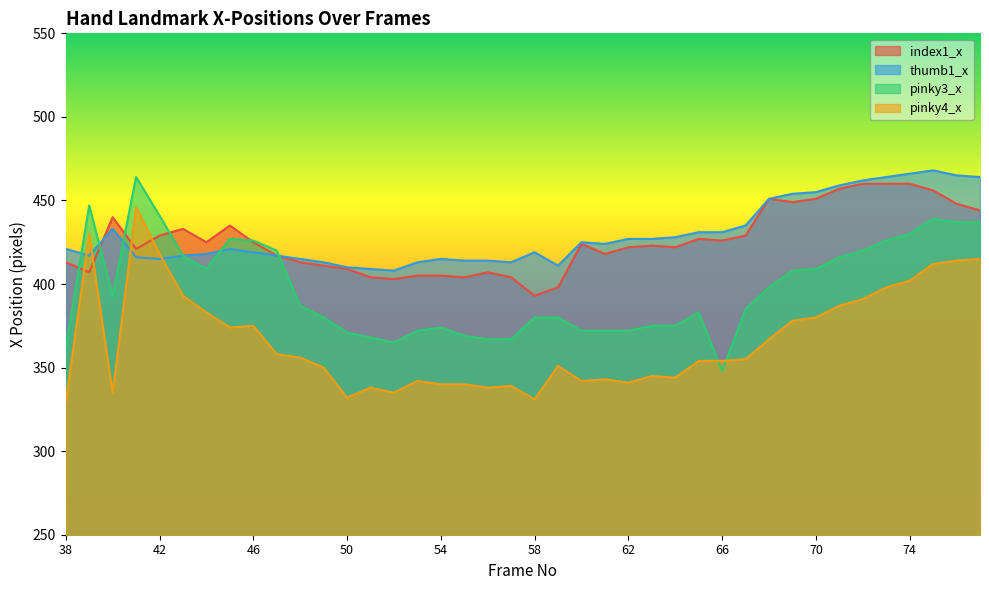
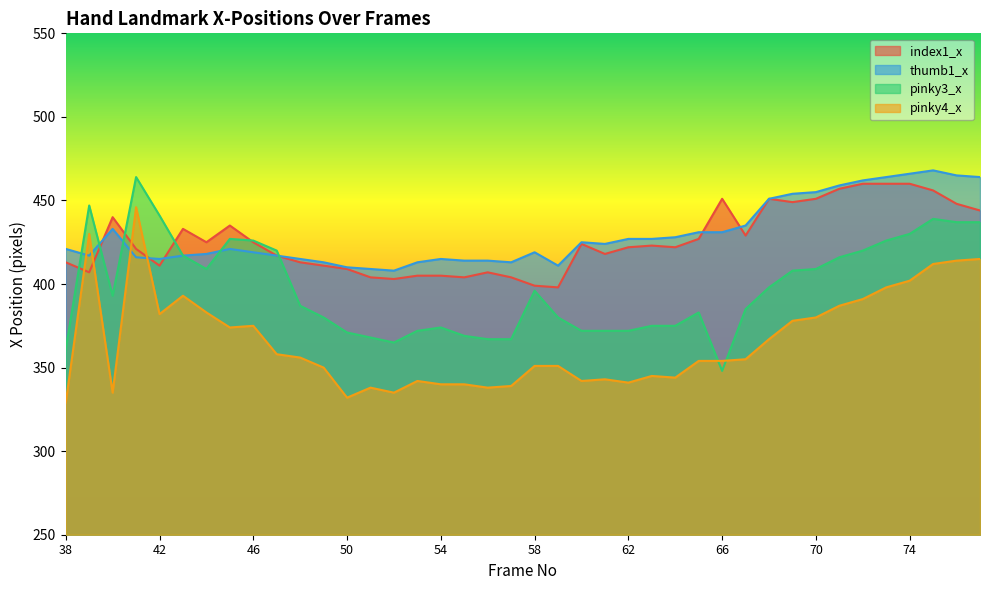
index1_x, 42: 429 -> 411
pinky4_x, 42: 418 -> 382
index1_x, 58: 393 -> 399
pinky3_x, 58: 380 -> 396
pinky4_x, 58: 331 -> 351
index1_x, 66: 426 -> 451
